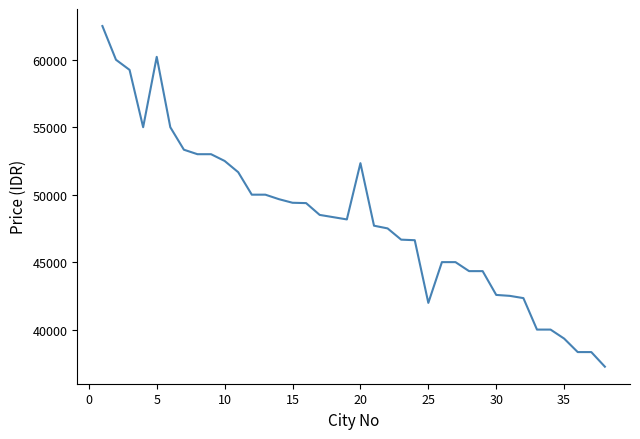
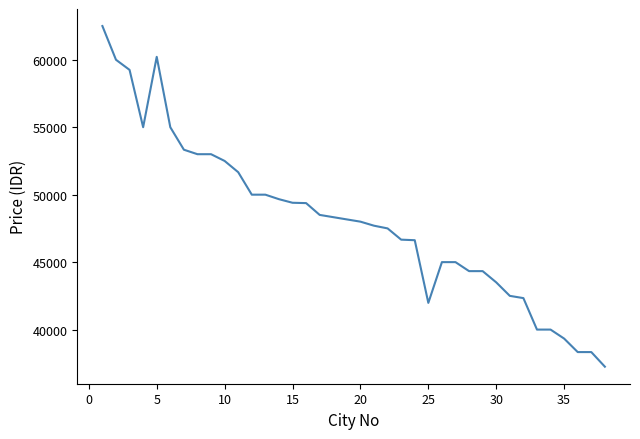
20: 52300 -> 48000
30: 42600 -> 43500
